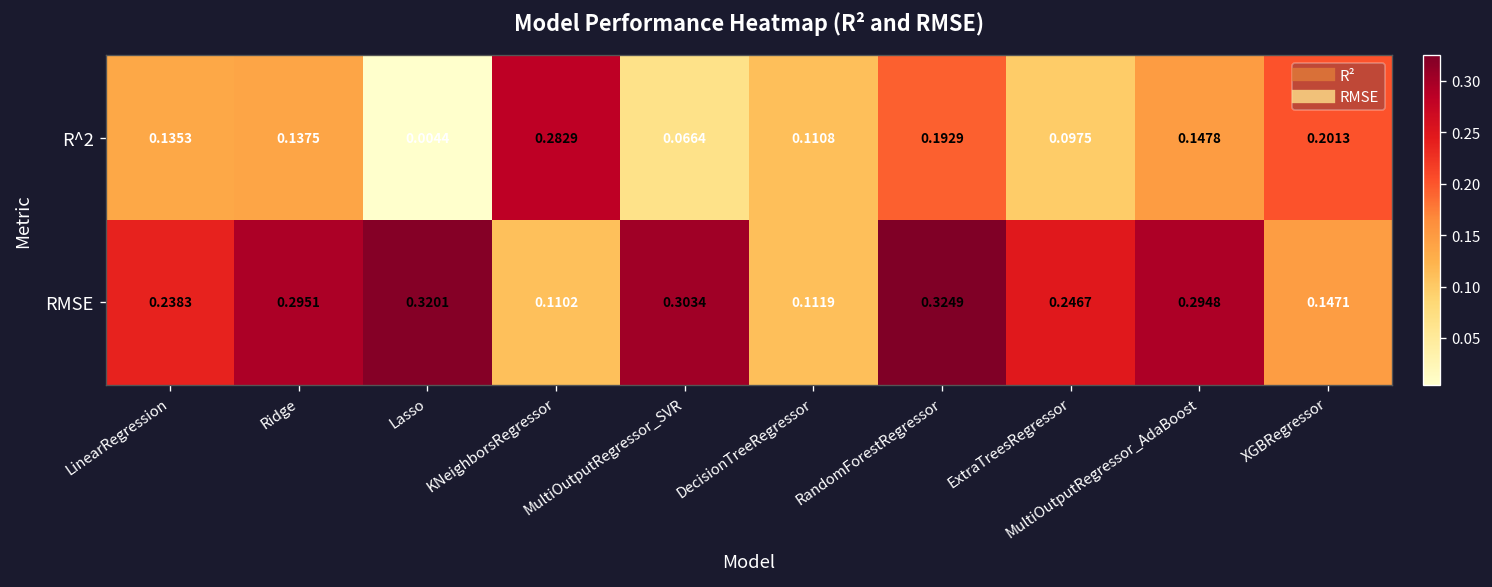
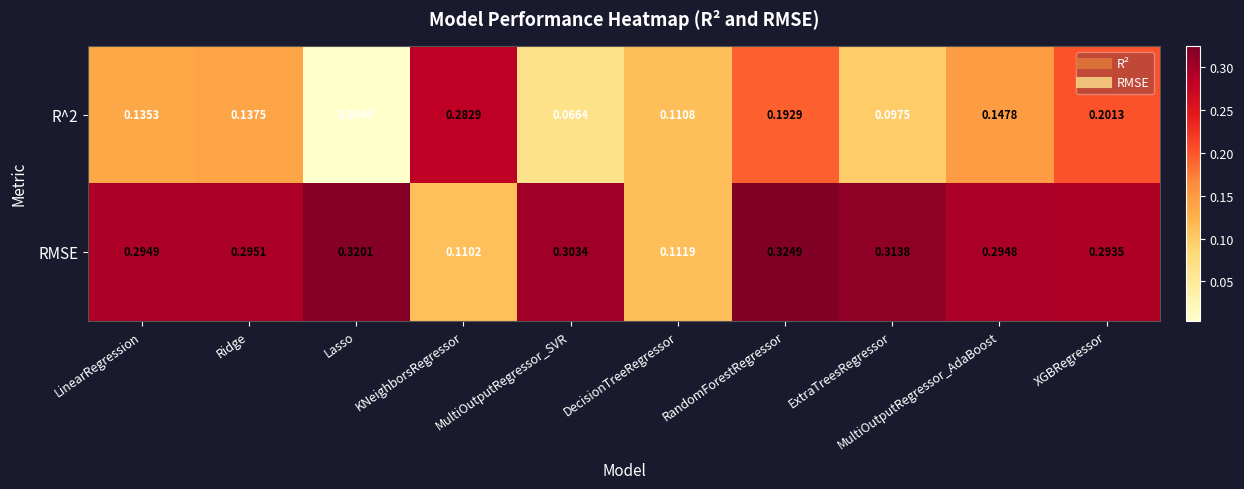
RMSE, LinearRegression: 0.2383 -> 0.2949
RMSE, ExtraTreesRegressor: 0.2467 -> 0.3138
RMSE, XGBRegressor: 0.1471 -> 0.2935
